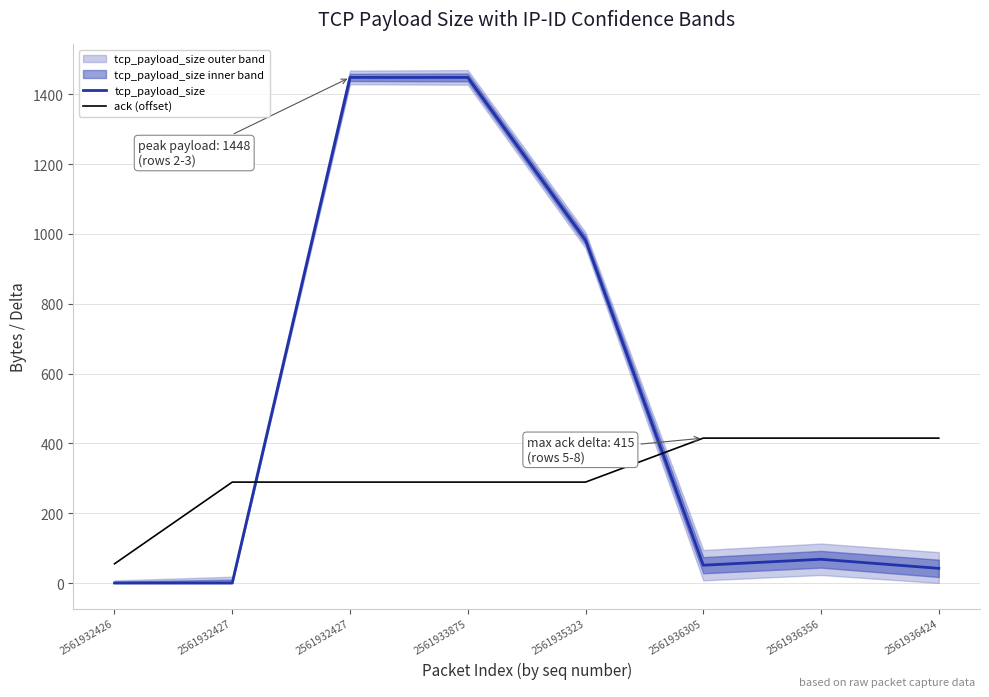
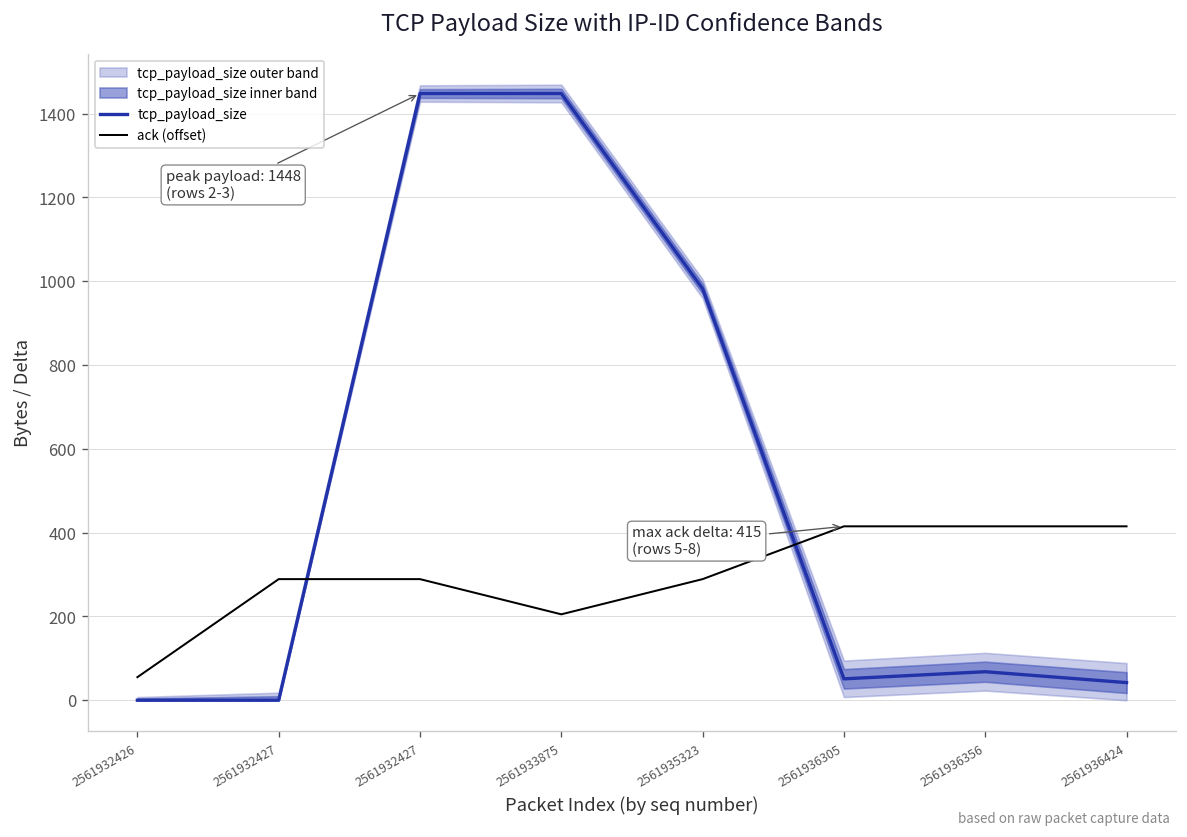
ack (offset), 2561933875: 290 -> 210
